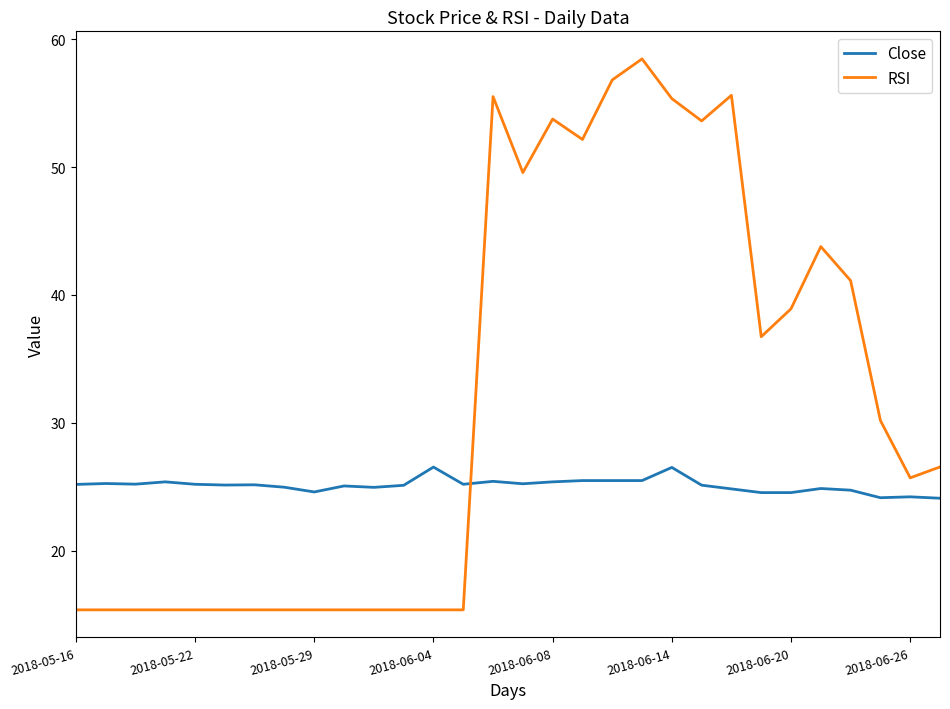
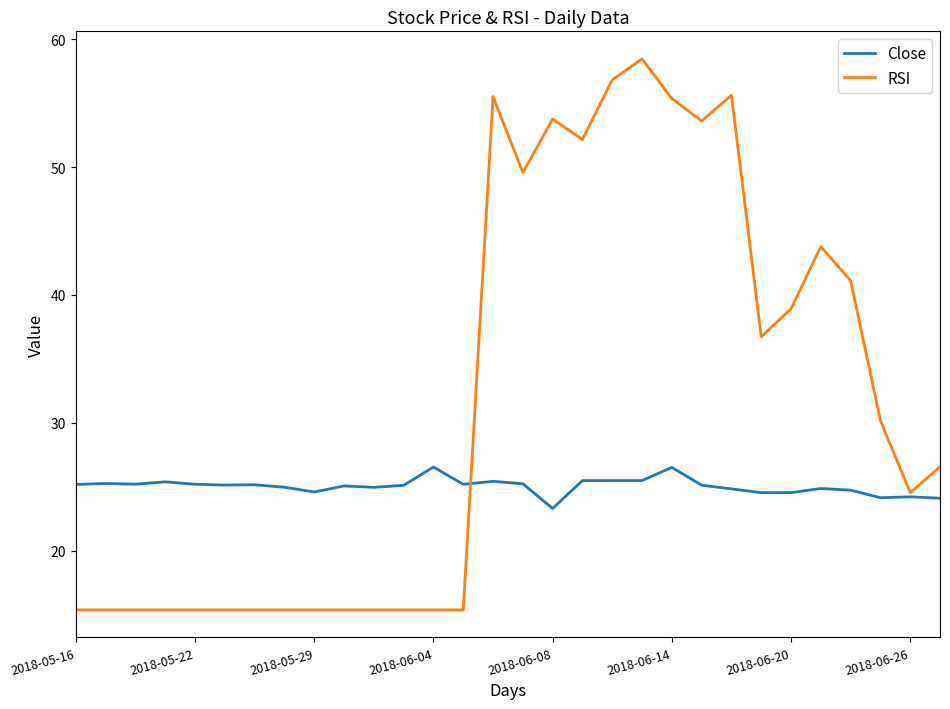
Close, 2018-06-08: 25.4 -> 23.3
RSI, 2018-06-26: 25.7 -> 24.5
